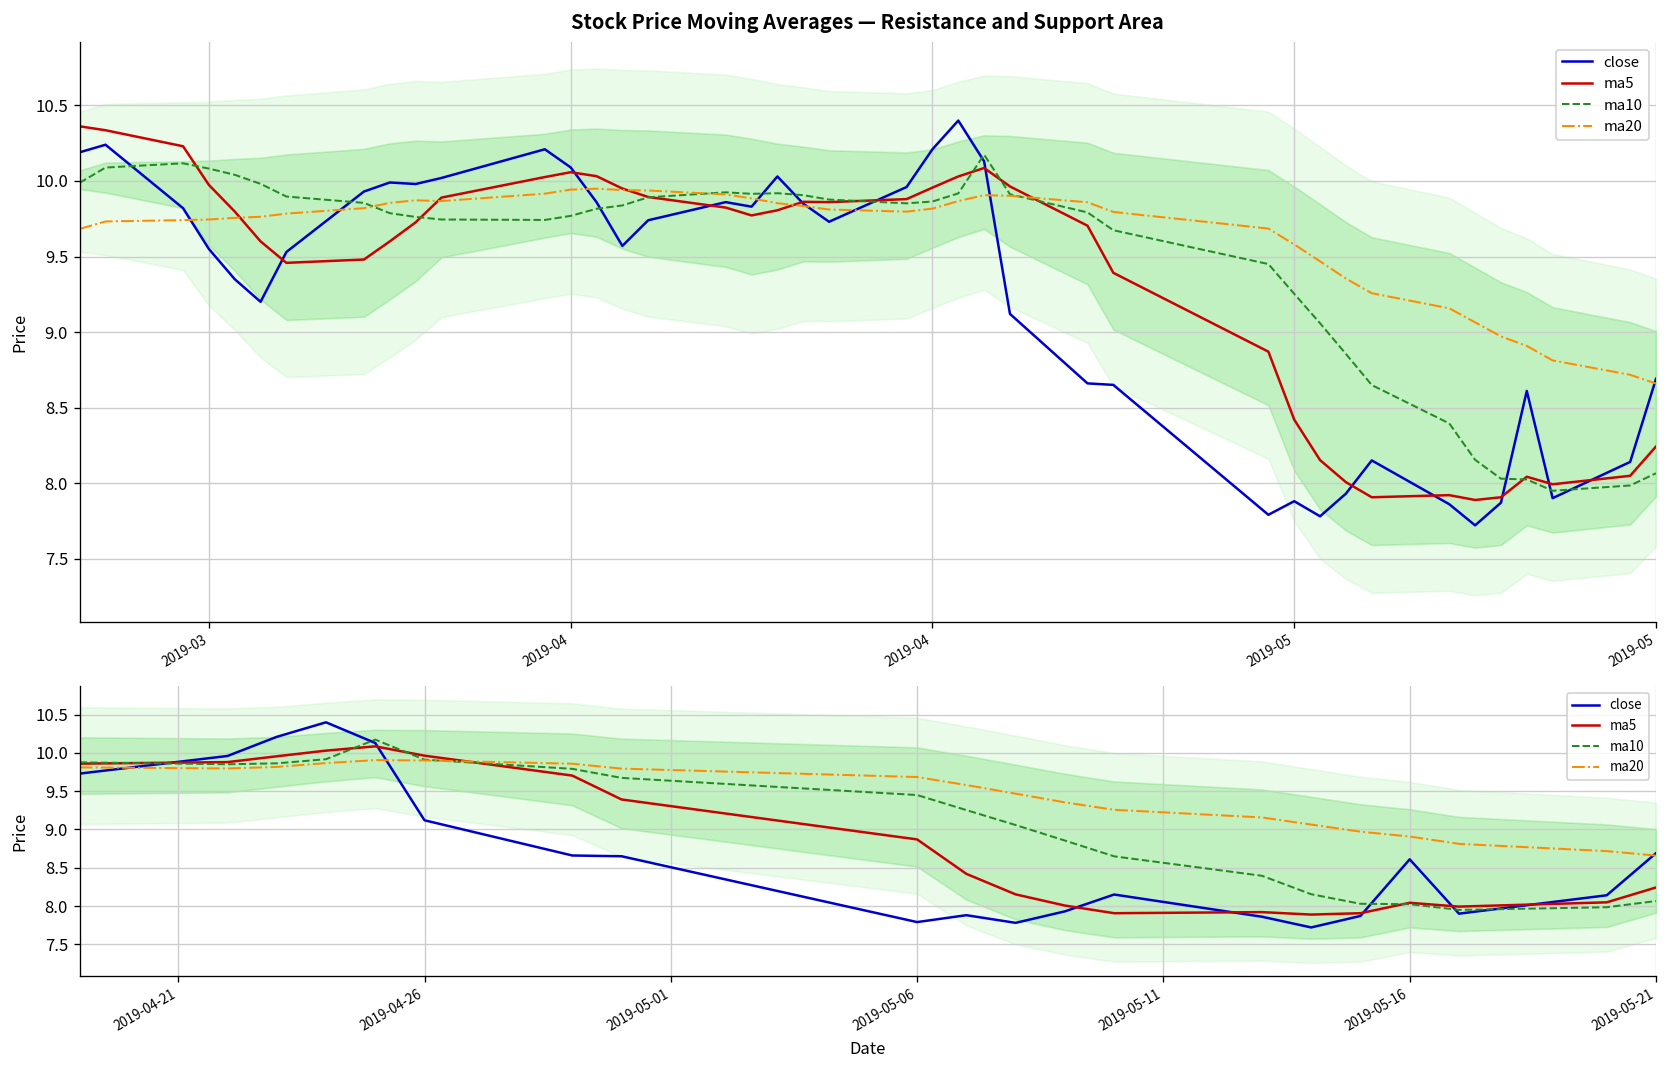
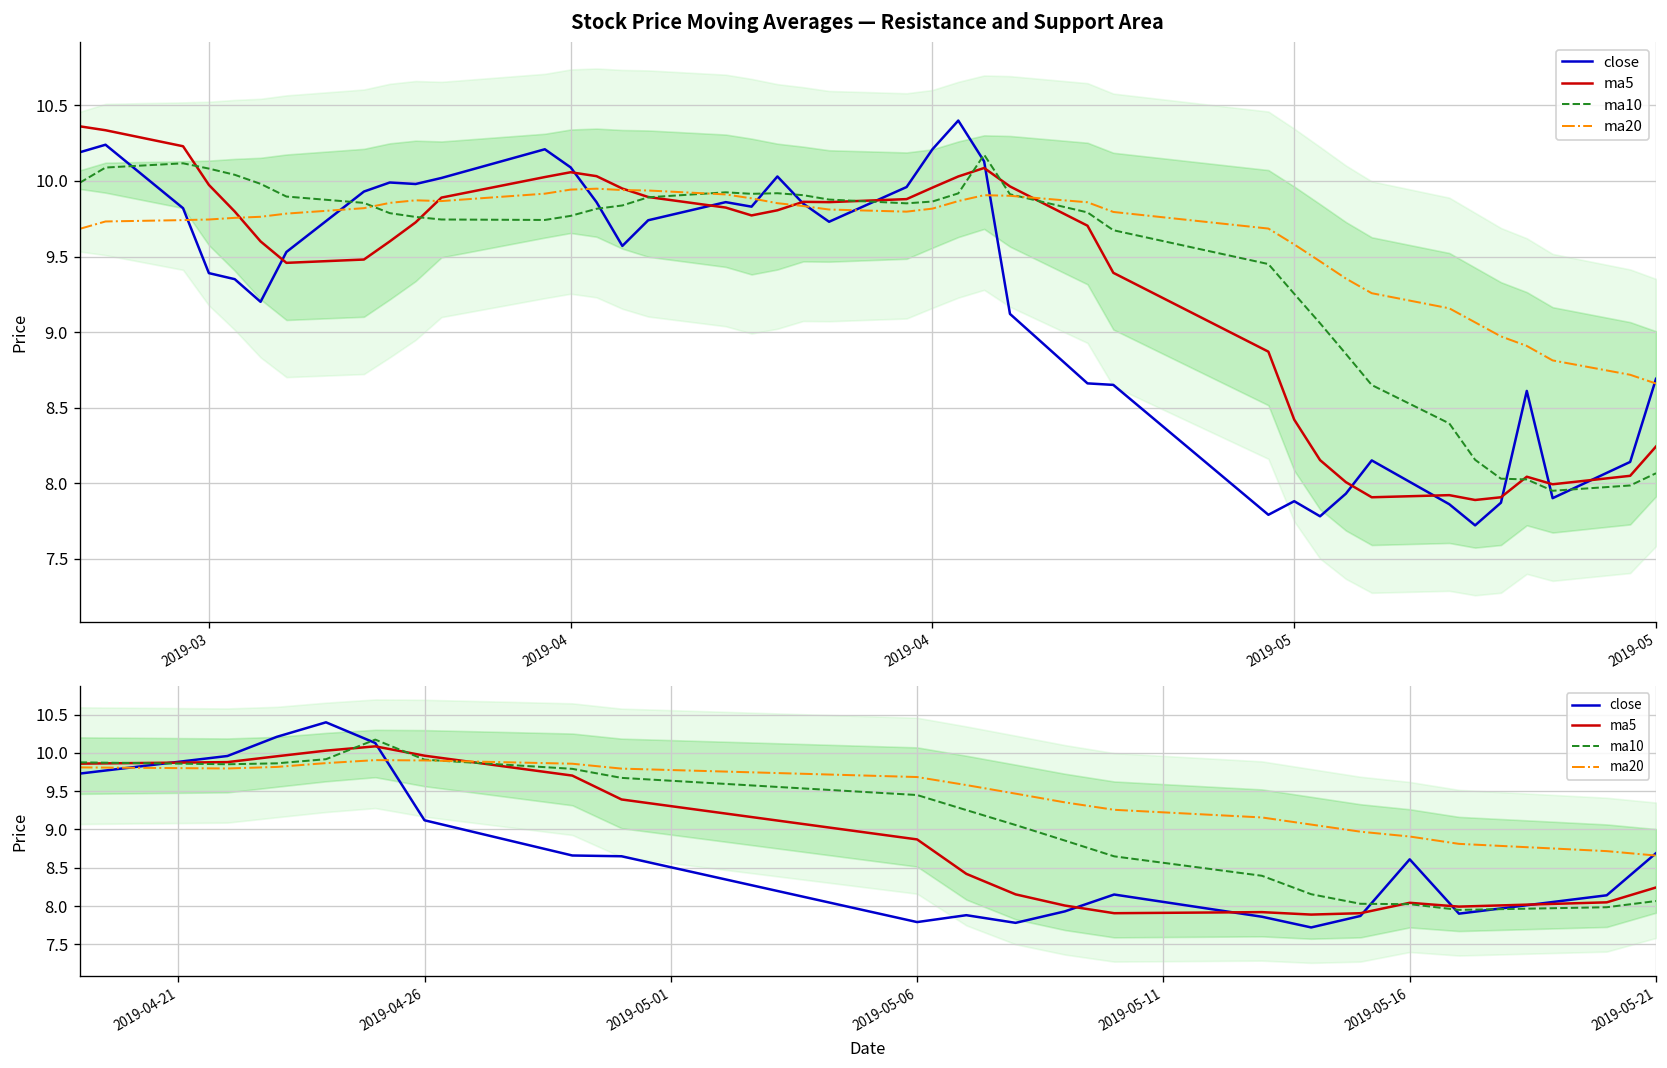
Stock Price Moving Averages — Resistance and Support Area, close, 2019-03: 9.55 -> 9.39
